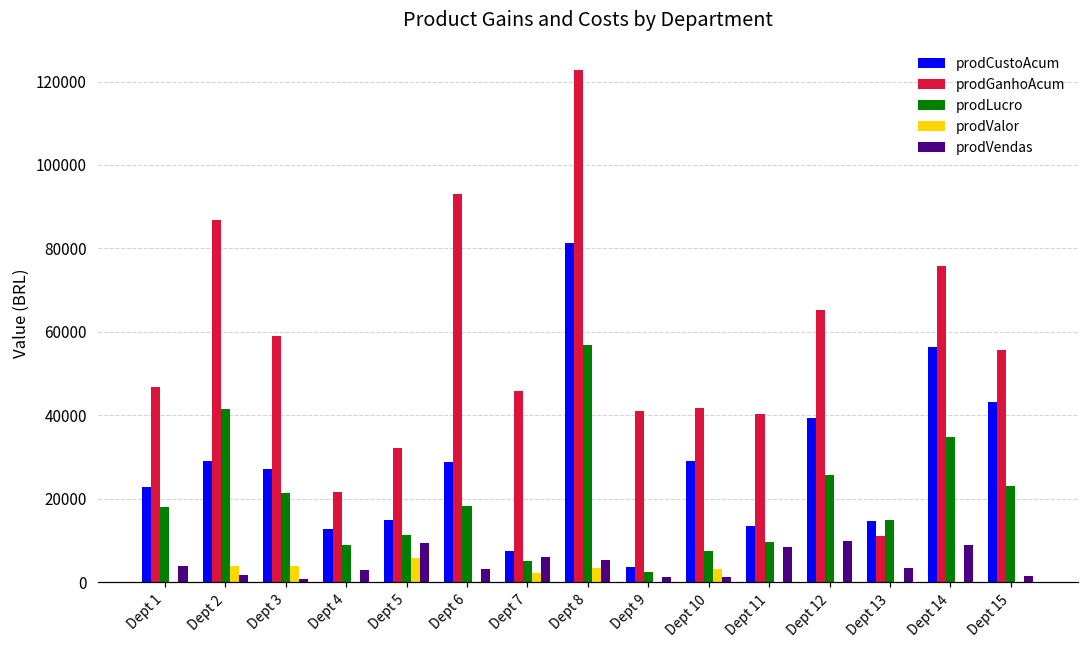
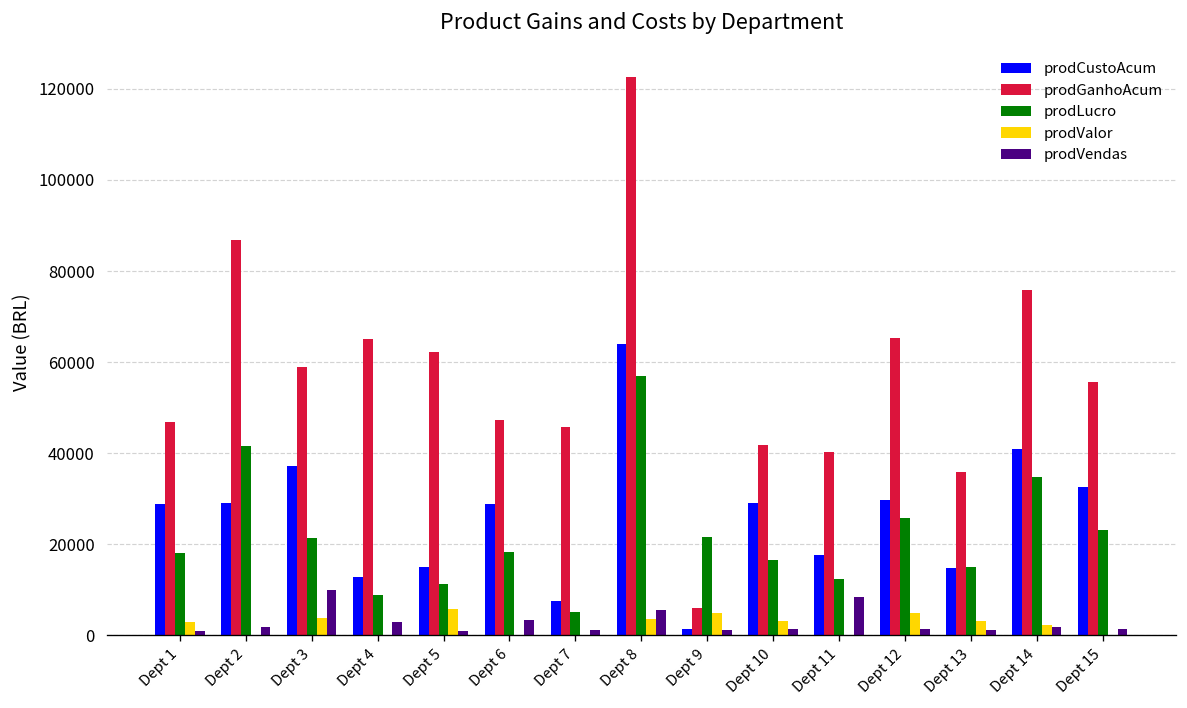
prodCustoAcum, Dept 1: 23000 -> 29000
prodValor, Dept 1: 0 -> 3000
prodVendas, Dept 1: 4000 -> 1000
prodValor, Dept 2: 4000 -> 0
prodCustoAcum, Dept 3: 27000 -> 37000
prodVendas, Dept 3: 1000 -> 10000
prodGanhoAcum, Dept 4: 22000 -> 65000
prodGanhoAcum, Dept 5: 32000 -> 62000
prodVendas, Dept 5: 10000 -> 1000
prodGanhoAcum, Dept 6: 93000 -> 47000
prodValor, Dept 7: 2000 -> 0
prodVendas, Dept 7: 6000 -> 1000
prodCustoAcum, Dept 8: 81000 -> 64000
prodCustoAcum, Dept 9: 4000 -> 1000
prodGanhoAcum, Dept 9: 41000 -> 6000
prodLucro, Dept 9: 2000 -> 22000
prodValor, Dept 9: 0 -> 5000
prodLucro, Dept 10: 7000 -> 17000
prodCustoAcum, Dept 11: 13000 -> 18000
prodLucro, Dept 11: 10000 -> 12000
prodCustoAcum, Dept 12: 39000 -> 30000
prodValor, Dept 12: 0 -> 5000
prodVendas, Dept 12: 10000 -> 1000
prodGanhoAcum, Dept 13: 11000 -> 36000
prodValor, Dept 13: 0 -> 3000
prodVendas, Dept 13: 3000 -> 1000
prodCustoAcum, Dept 14: 56000 -> 41000
prodValor, Dept 14: 0 -> 2000
prodVendas, Dept 14: 9000 -> 2000
prodCustoAcum, Dept 15: 43000 -> 33000
